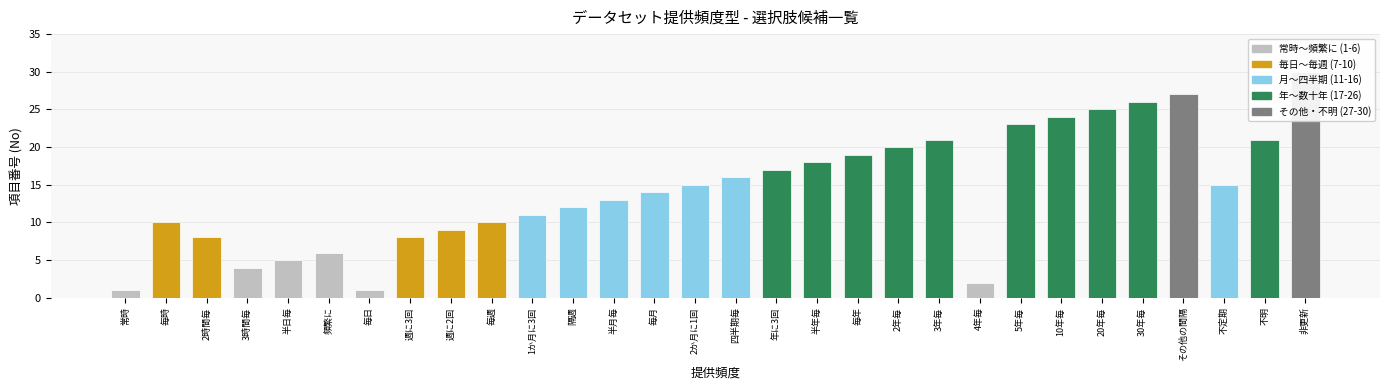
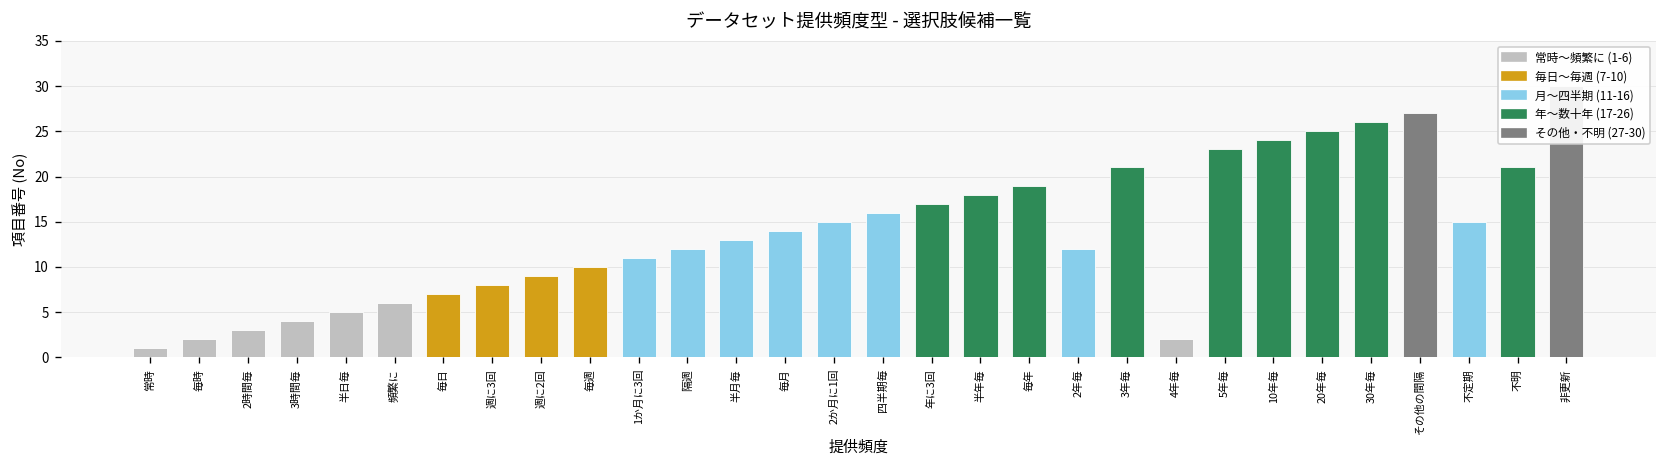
毎時: 10 -> 2
2時間毎: 8 -> 3
毎日: 1 -> 7
2年毎: 20 -> 12
